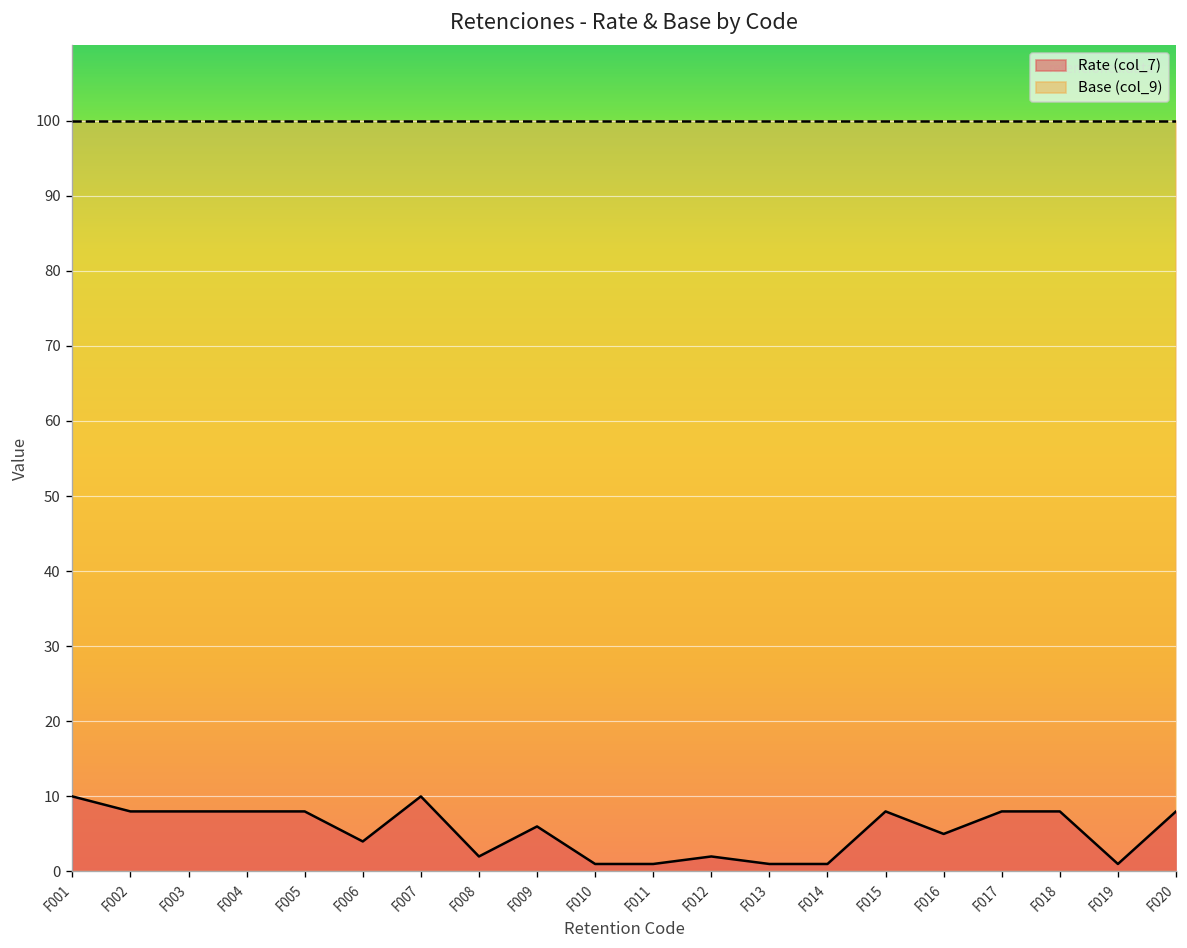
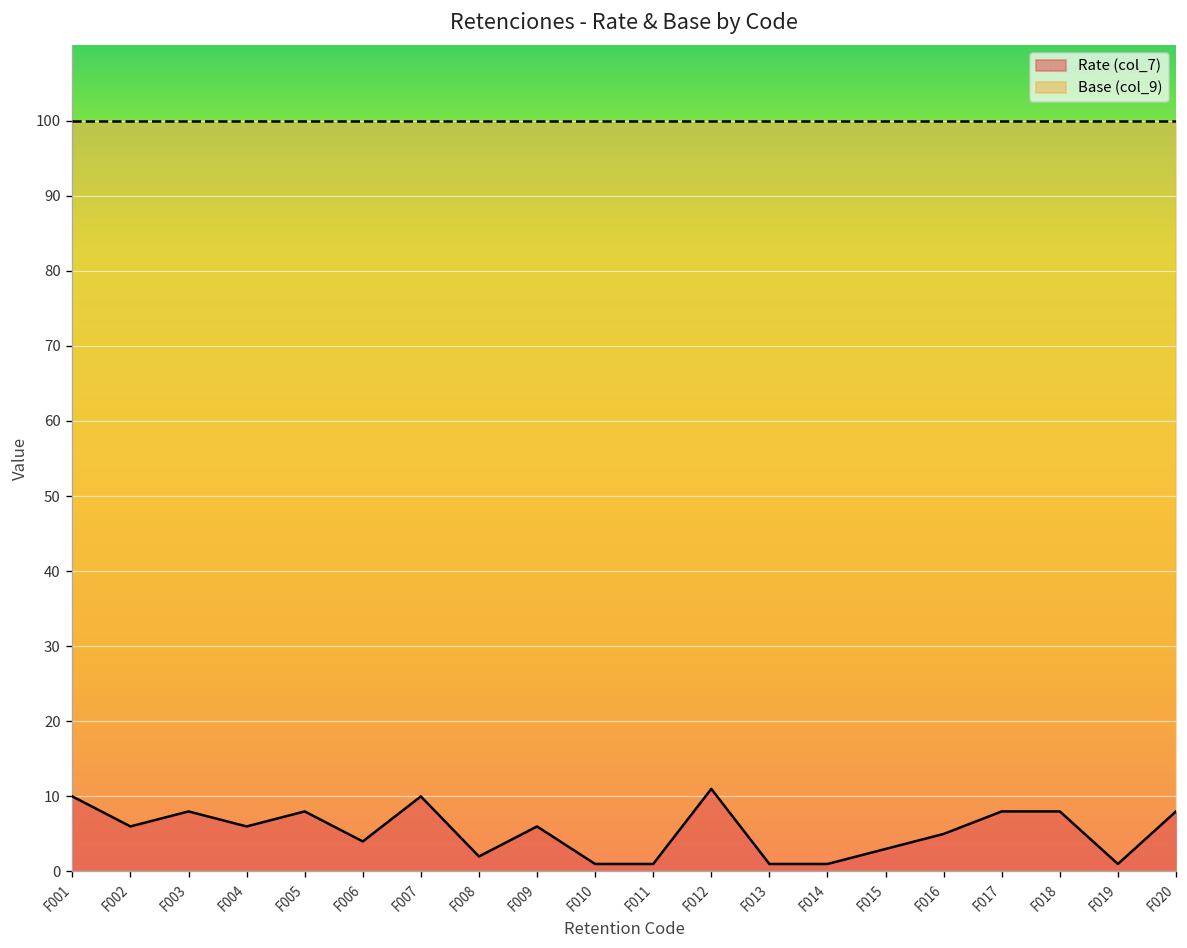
Rate (col_7), F002: 8 -> 6
Rate (col_7), F004: 8 -> 6
Rate (col_7), F012: 2 -> 11
Rate (col_7), F015: 8 -> 3
